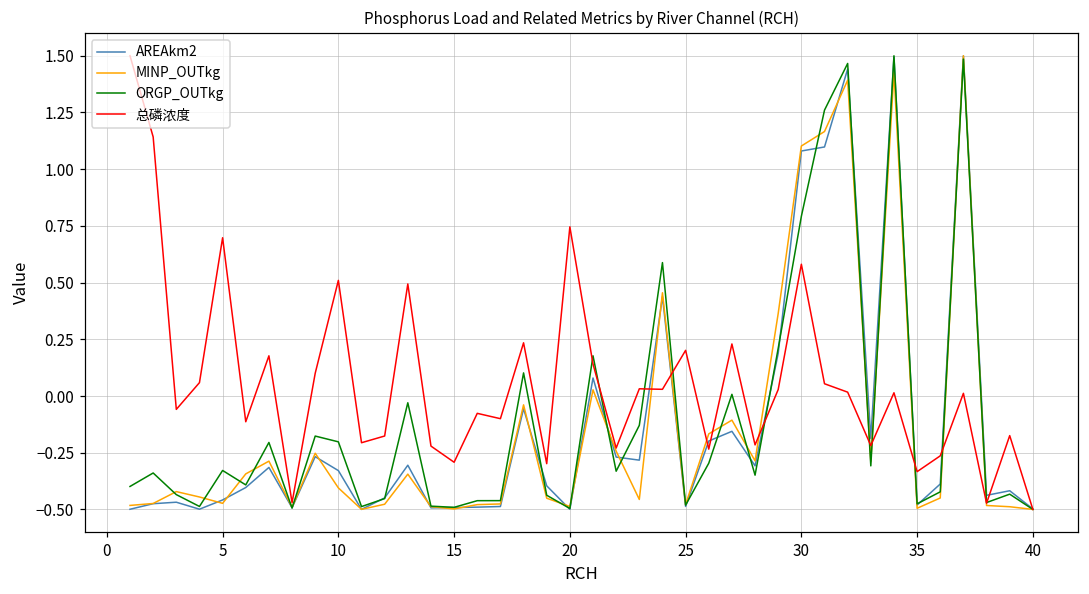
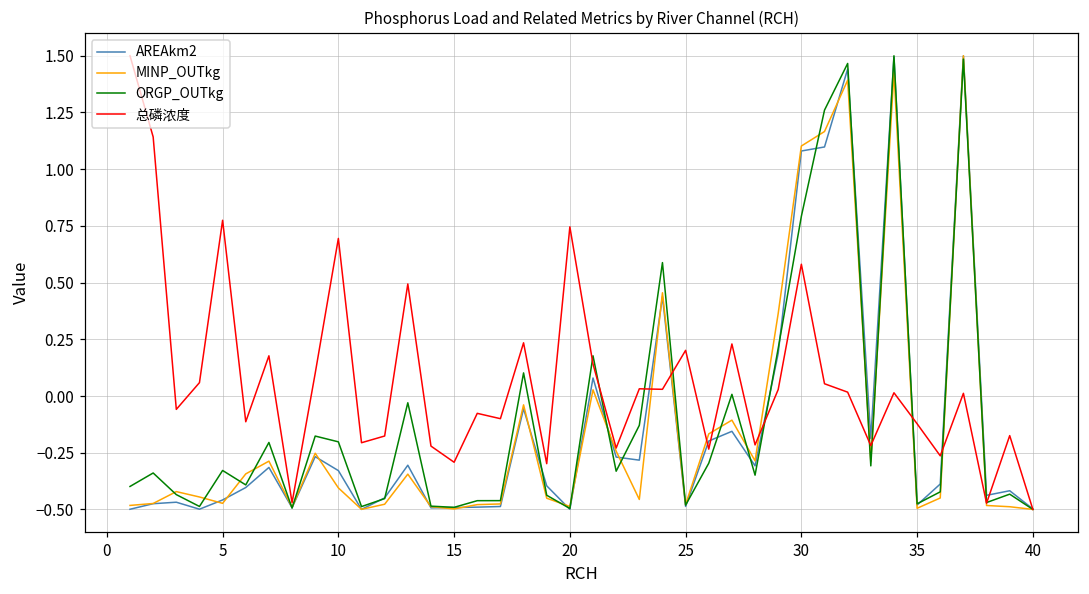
总磷浓度, 5: 0.70 -> 0.77
总磷浓度, 10: 0.51 -> 0.69
总磷浓度, 35: -0.33 -> -0.12
